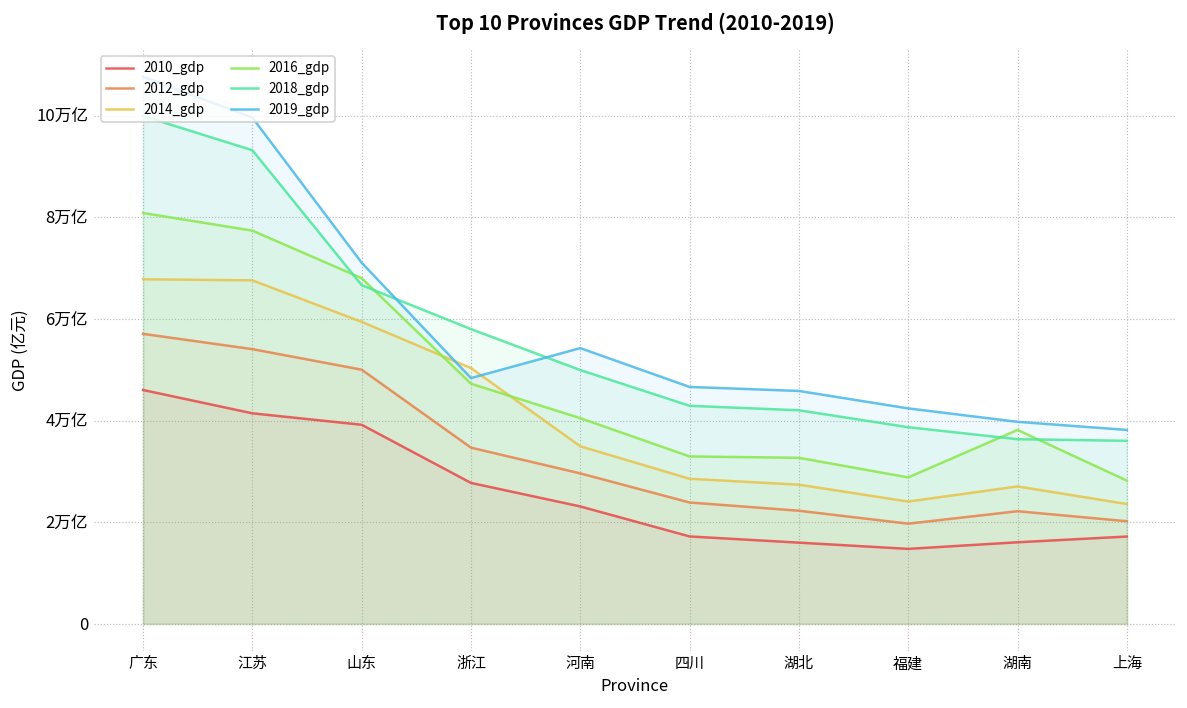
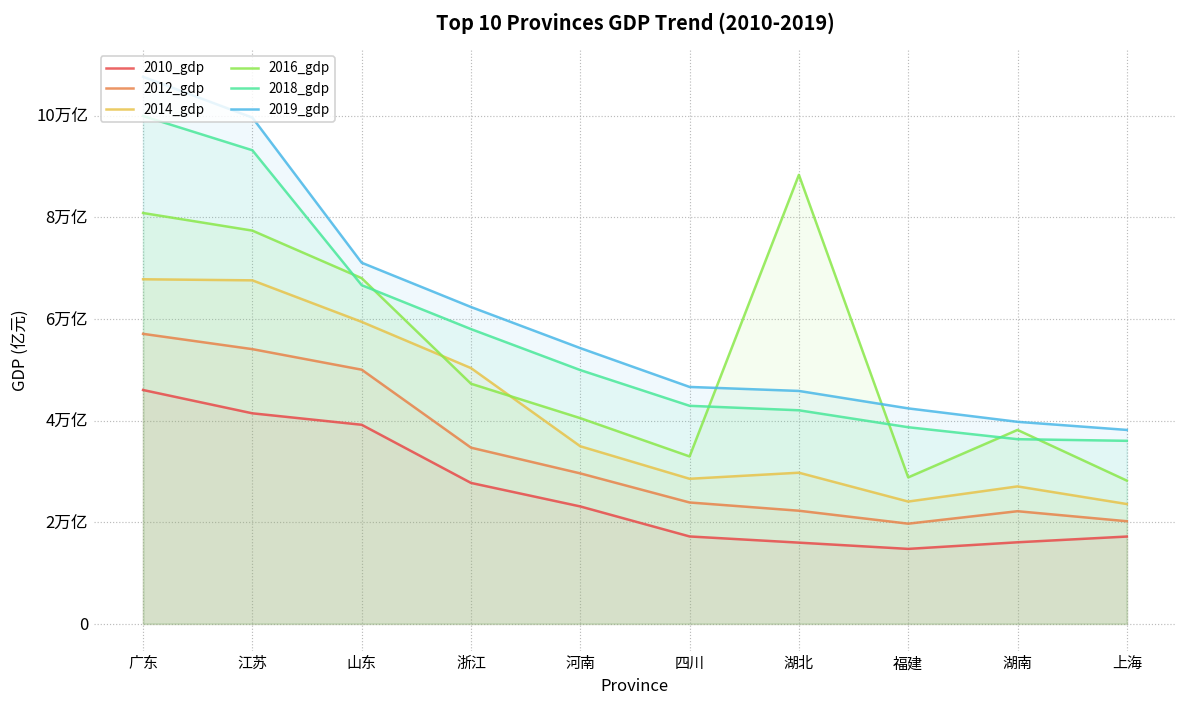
2019_gdp, 浙江: 4.8万亿 -> 6.2万亿
2014_gdp, 湖北: 2.7万亿 -> 3.0万亿
2016_gdp, 湖北: 3.3万亿 -> 8.8万亿
